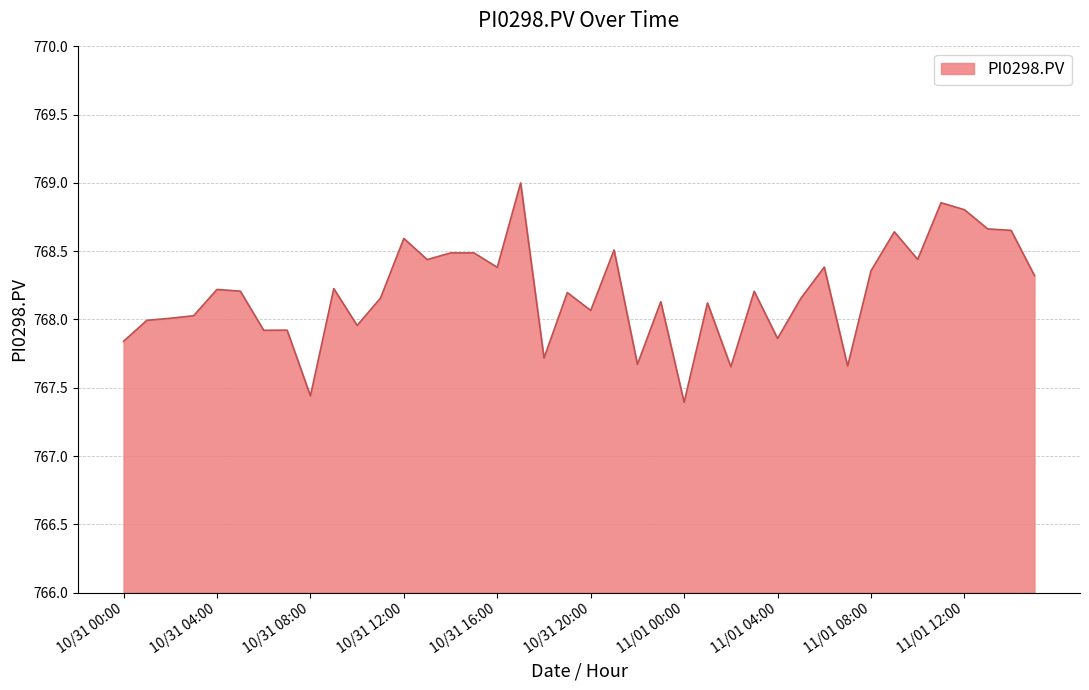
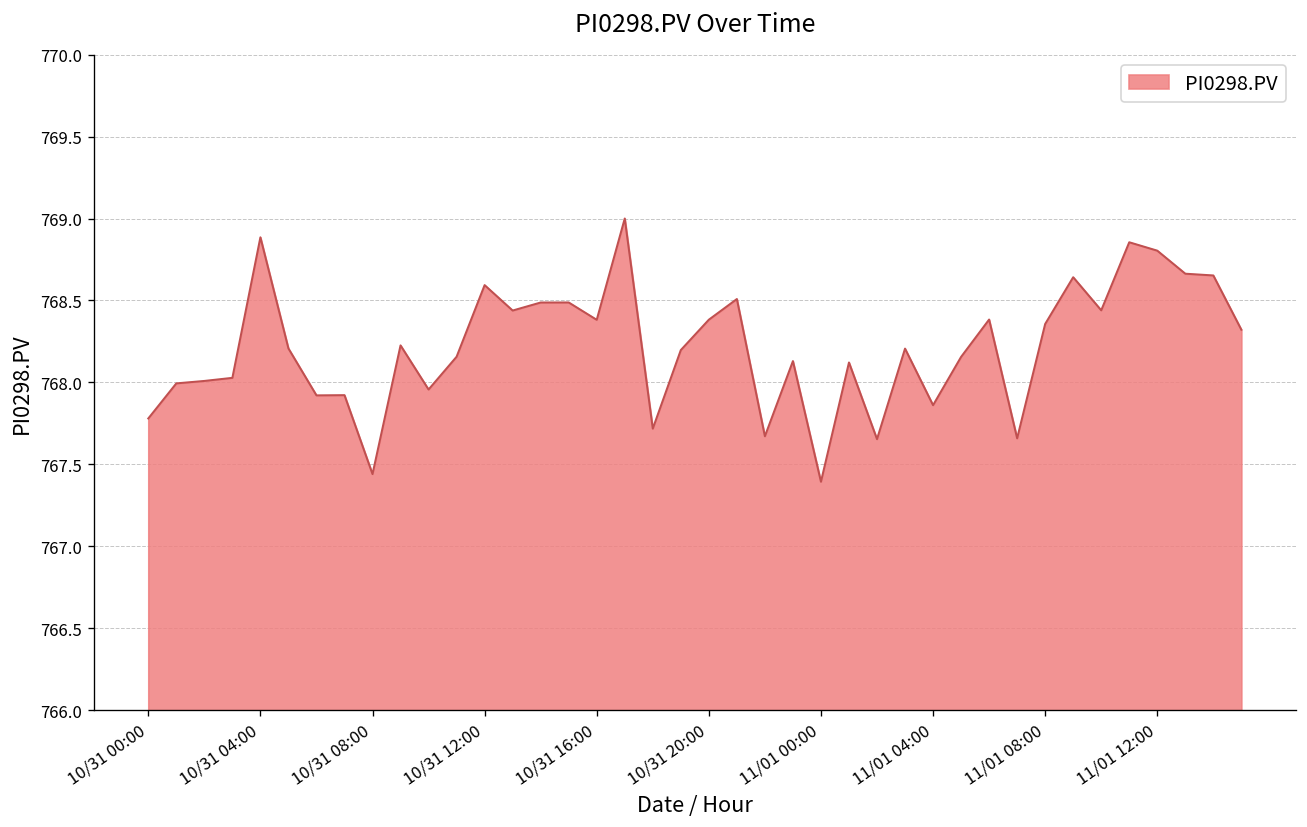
10/31 00:00: 767.84 -> 767.78
10/31 04:00: 768.22 -> 768.89
10/31 20:00: 768.07 -> 768.38
